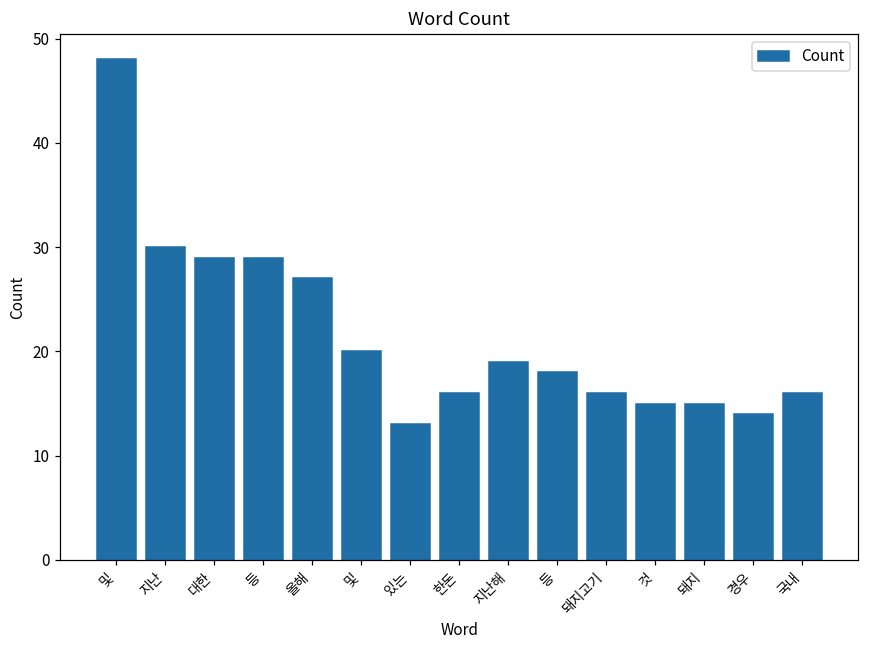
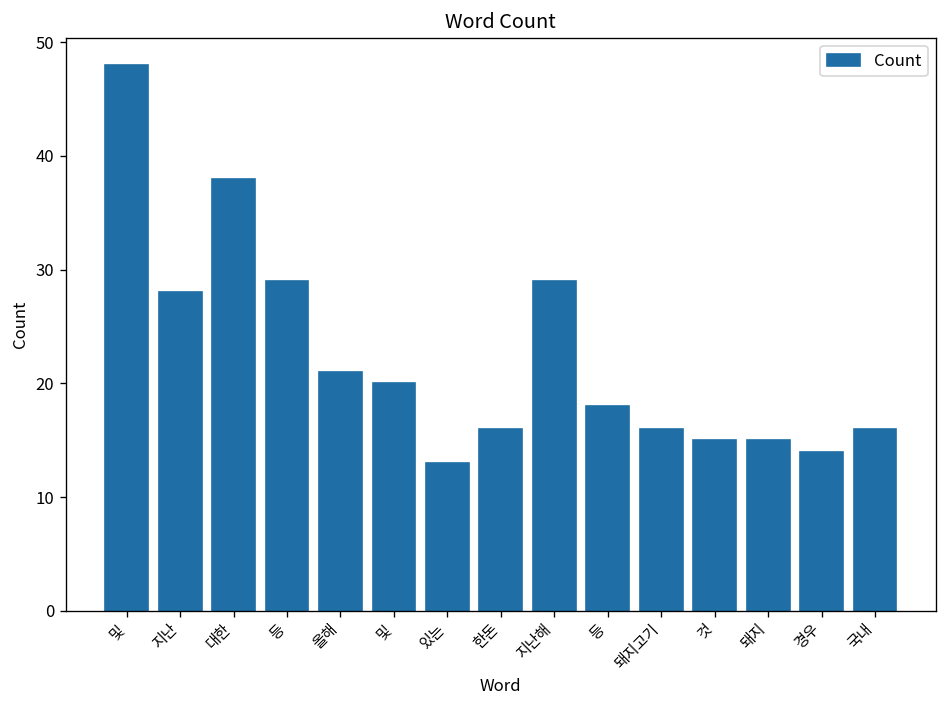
지난: 30 -> 28
대한: 29 -> 38
올해: 27 -> 21
지난해: 19 -> 29
